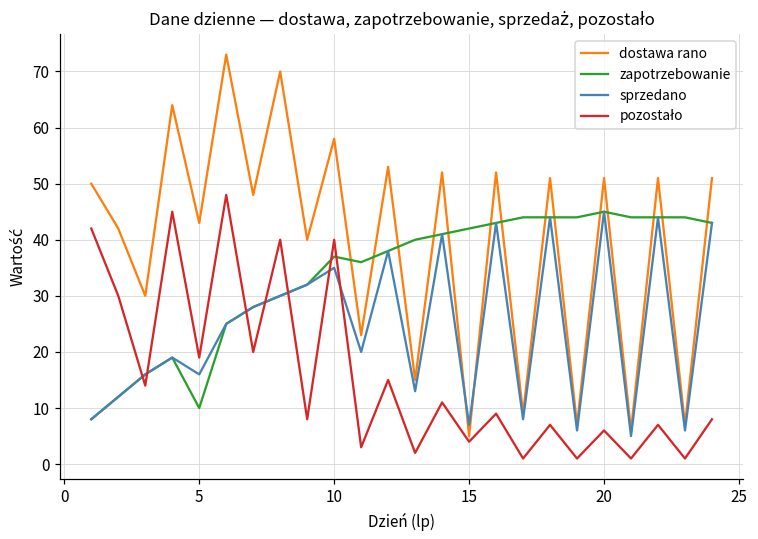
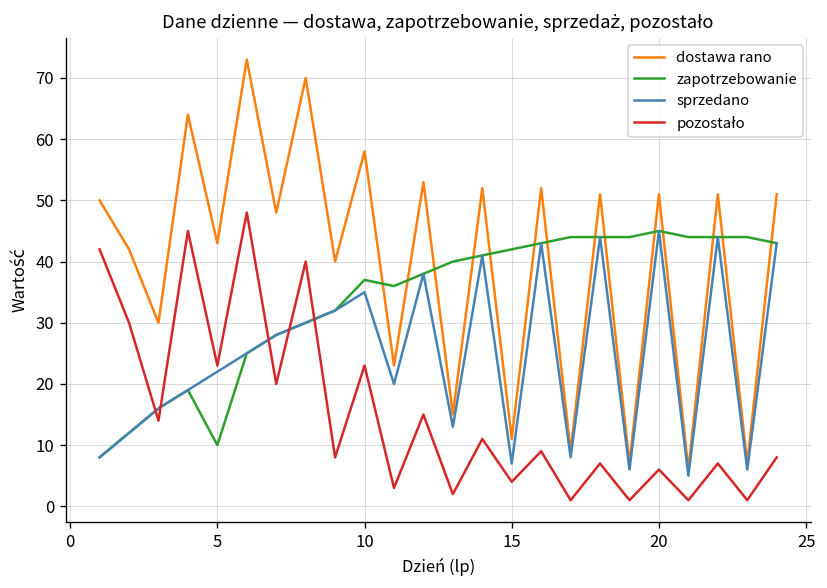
sprzedano, 5: 16 -> 22
pozostało, 5: 19 -> 23
pozostało, 10: 40 -> 23
dostawa rano, 15: 5 -> 11
